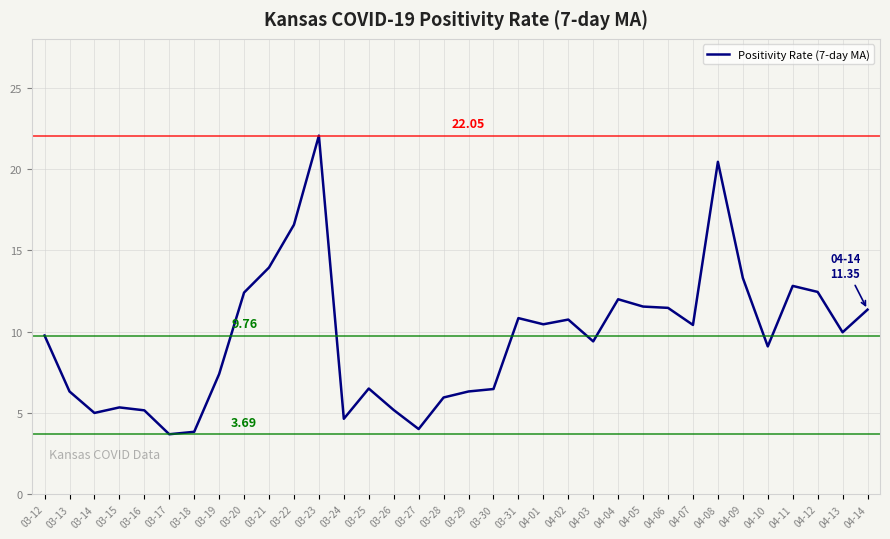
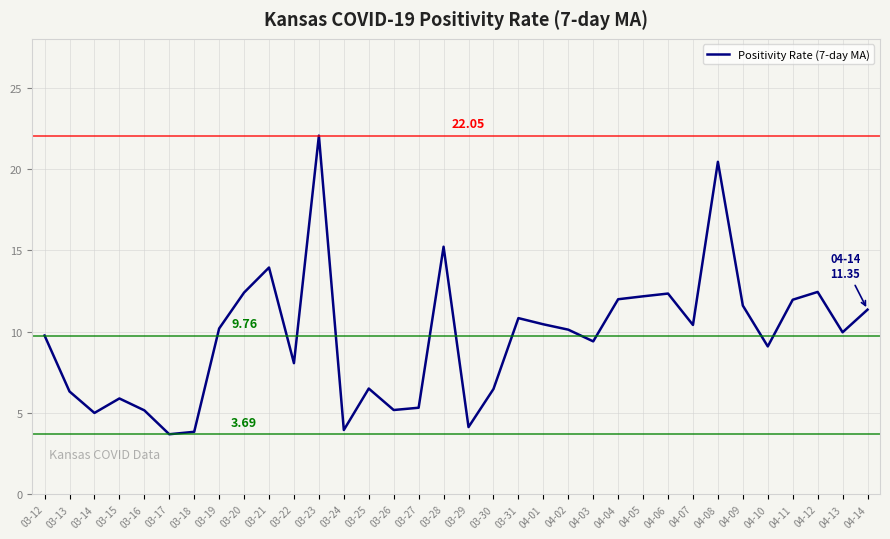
03-15: 5.3 -> 5.9
03-19: 7.4 -> 10.2
03-22: 16.6 -> 8.1
03-24: 4.6 -> 4.0
03-27: 4.0 -> 5.3
03-28: 6.0 -> 15.2
03-29: 6.3 -> 4.1
04-02: 10.7 -> 10.1
04-05: 11.5 -> 12.2
04-06: 11.5 -> 12.3
04-09: 13.3 -> 11.6
04-11: 12.8 -> 12.0
